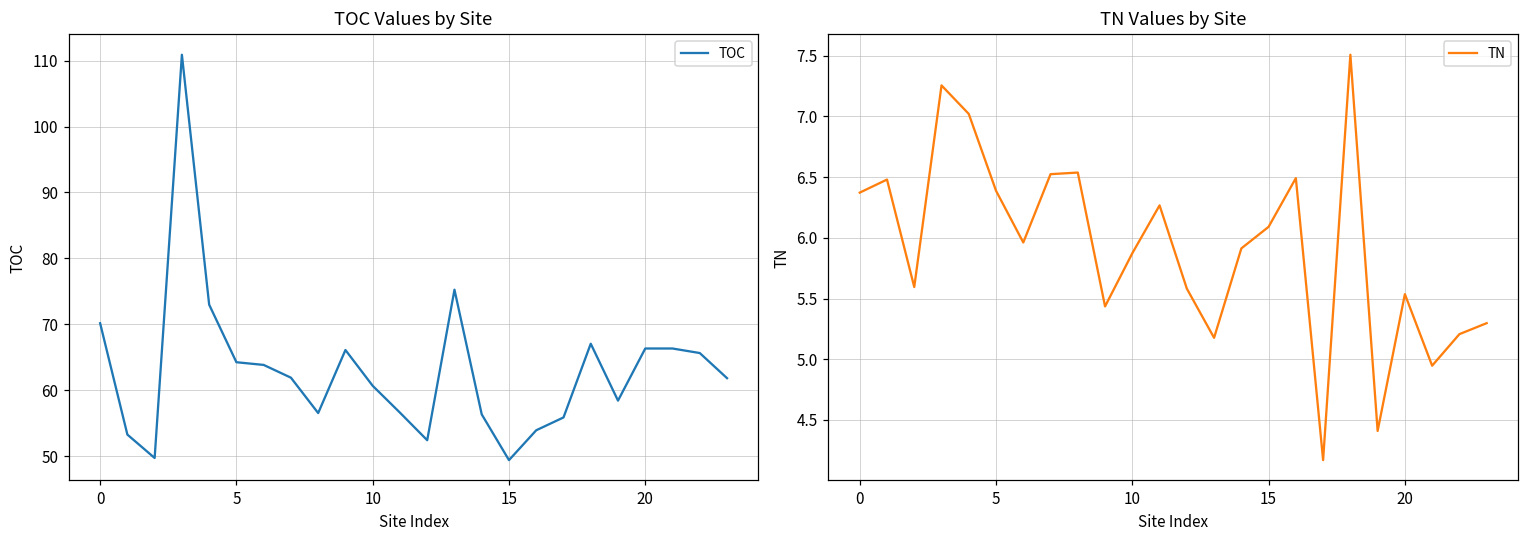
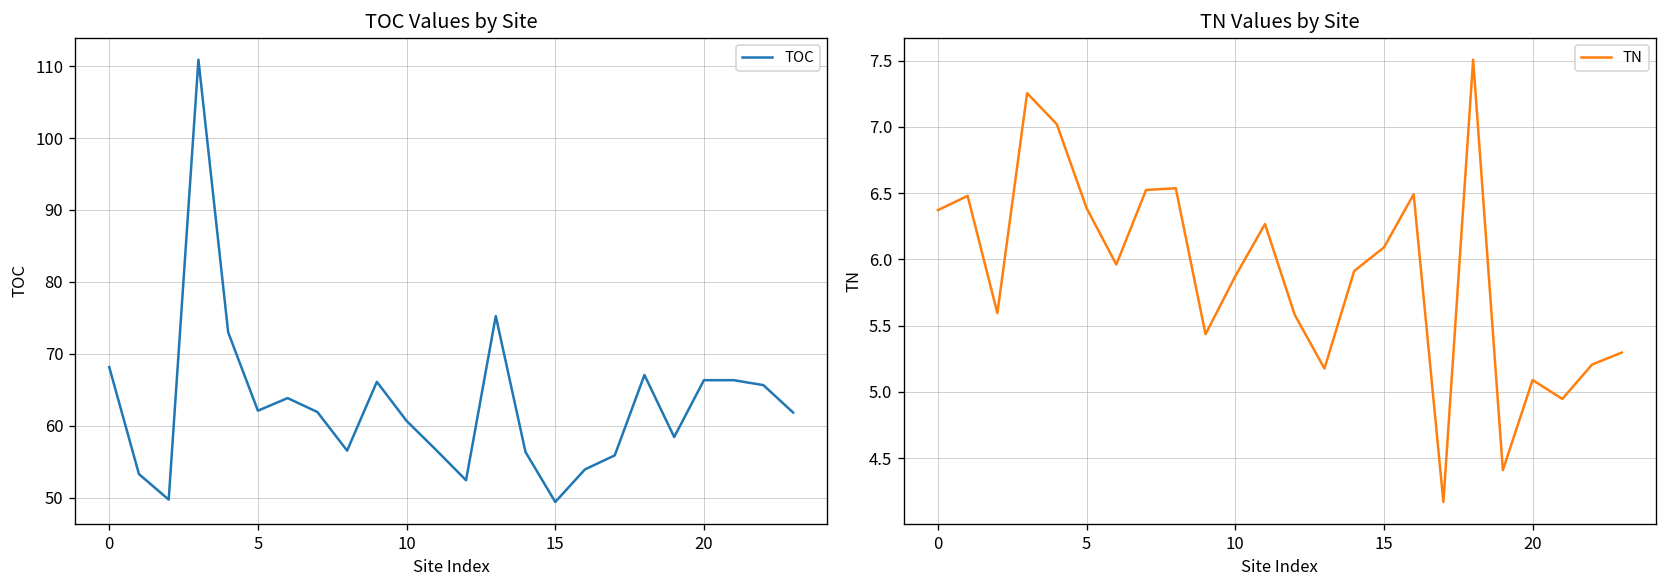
TOC Values by Site, 0: 70 -> 68
TOC Values by Site, 5: 64 -> 62
TN Values by Site, 20: 5.54 -> 5.09
